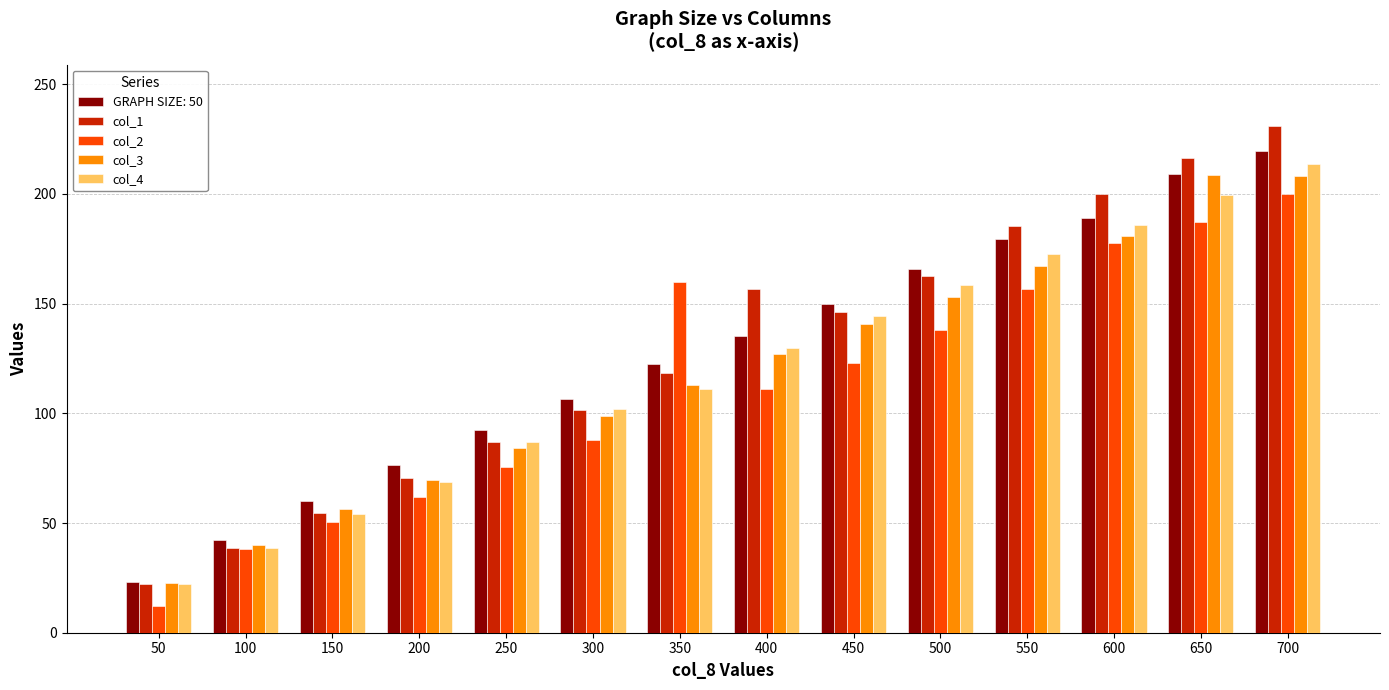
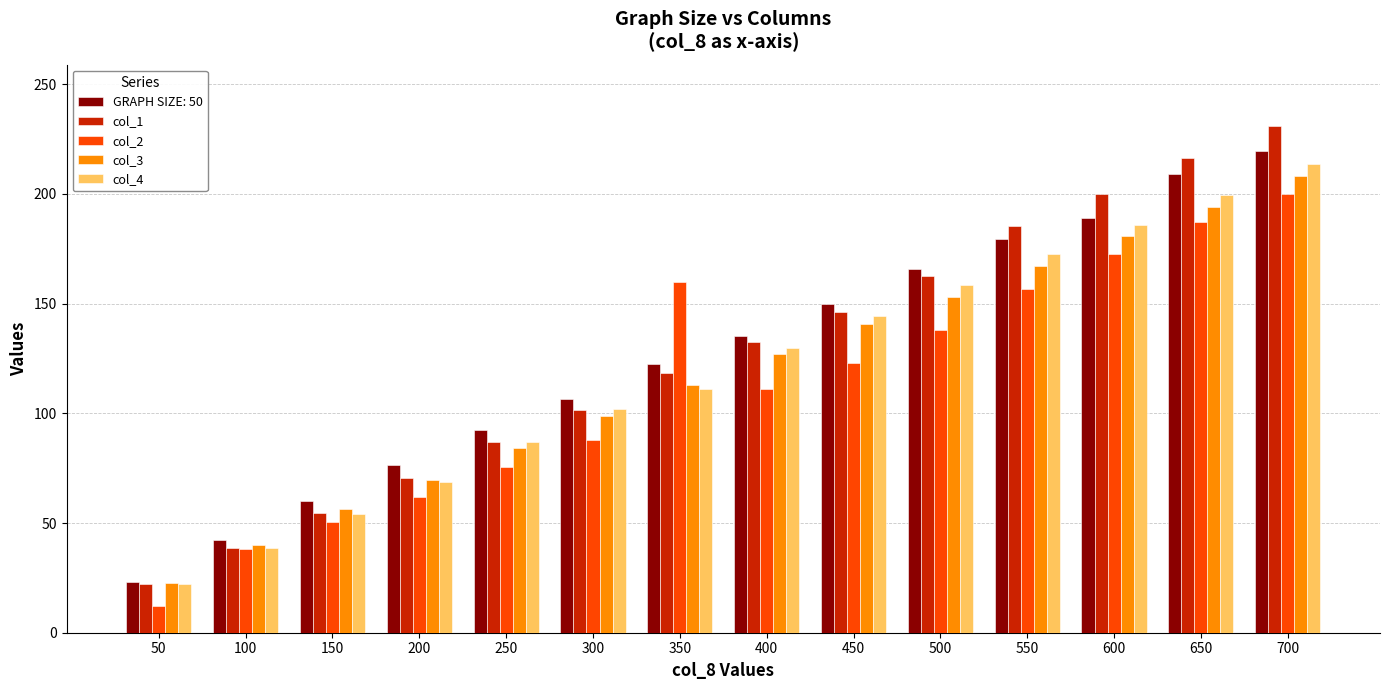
col_1, 400: 157 -> 132
col_2, 600: 178 -> 173
col_3, 650: 209 -> 194
